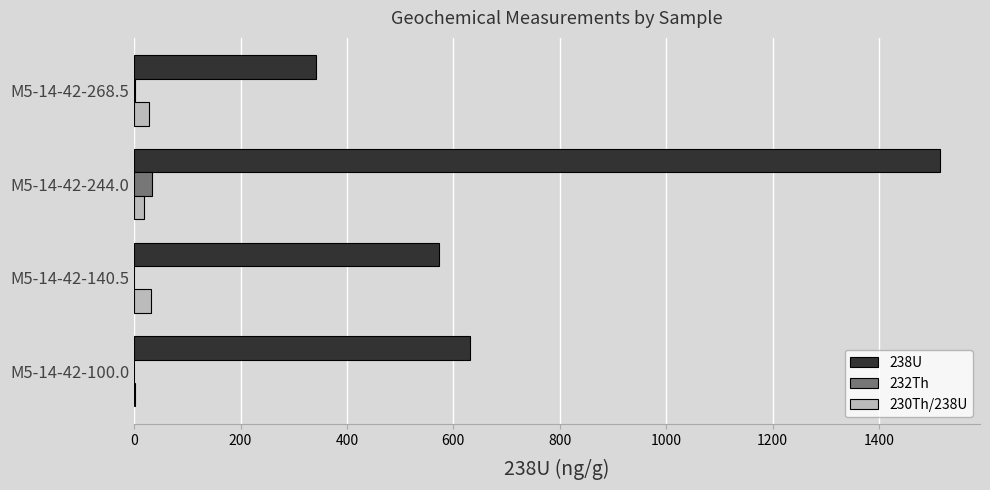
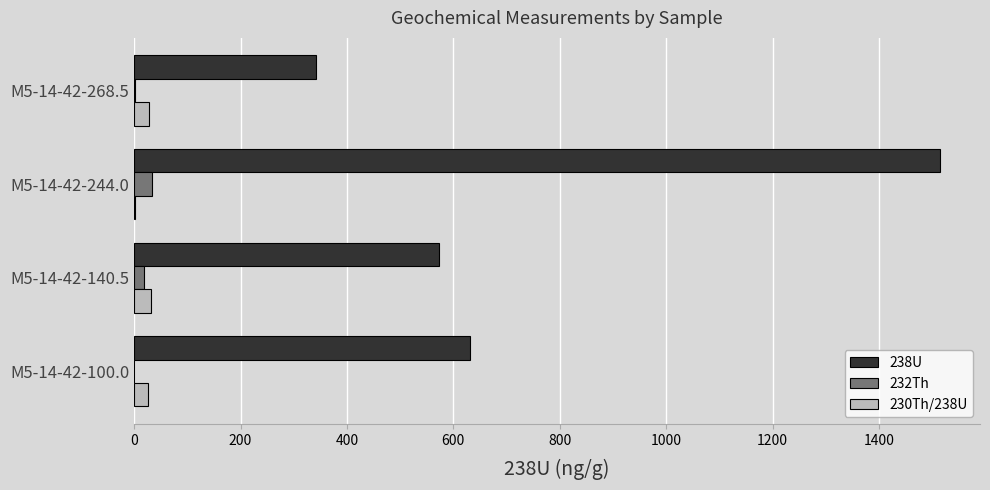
230Th/238U, M5-14-42-244.0: 20 -> 0
232Th, M5-14-42-140.5: 0 -> 20
230Th/238U, M5-14-42-100.0: 0 -> 30
